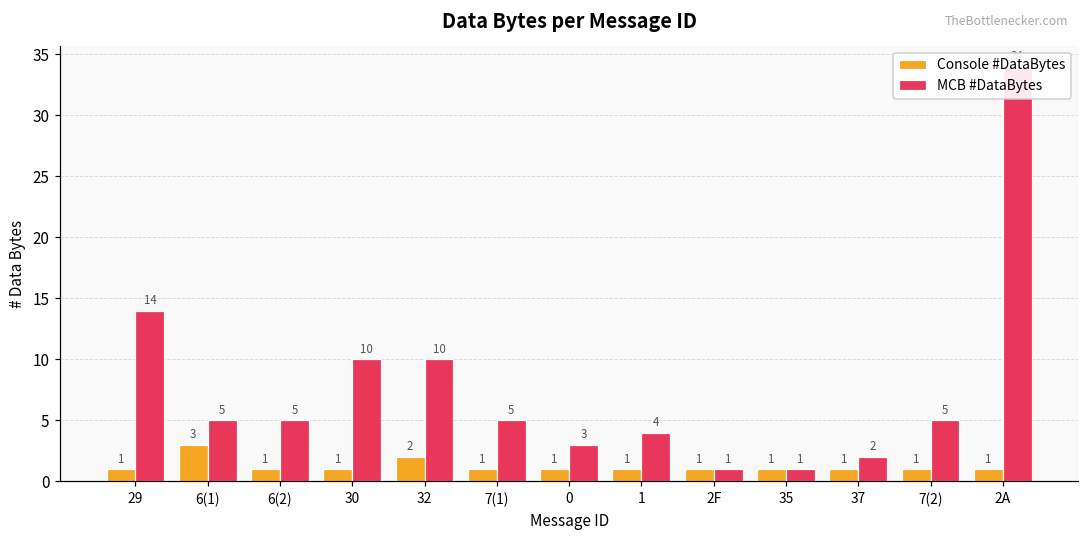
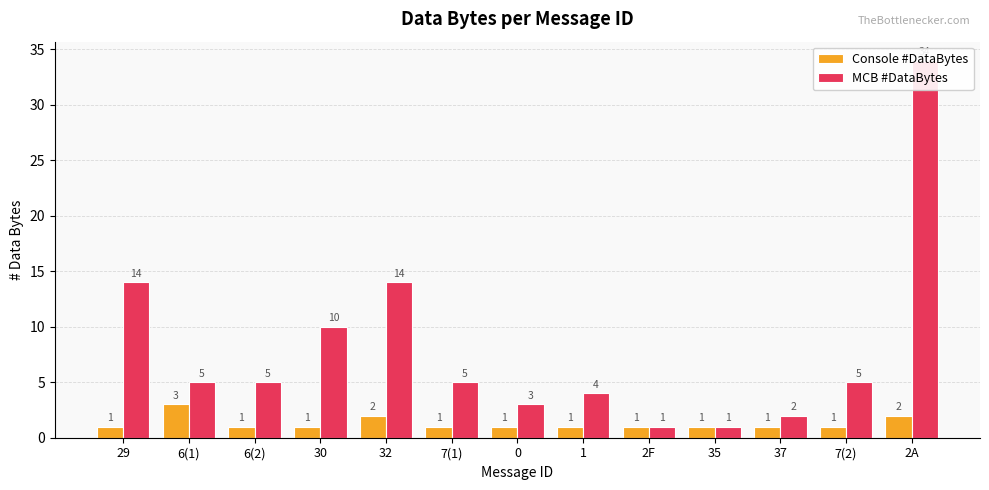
MCB #DataBytes, 32: 10 -> 14
Console #DataBytes, 2A: 1 -> 2
